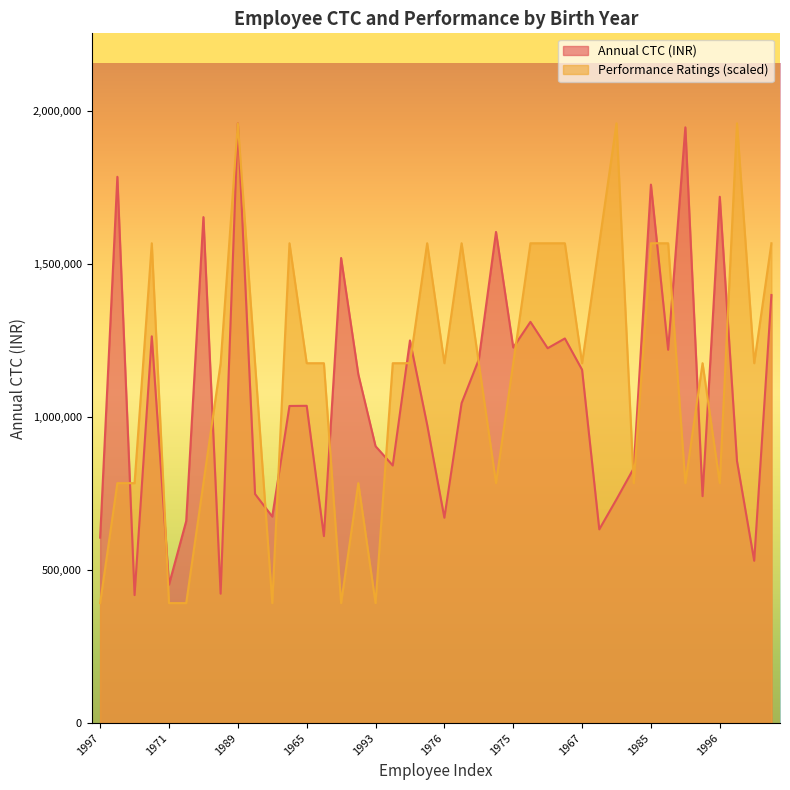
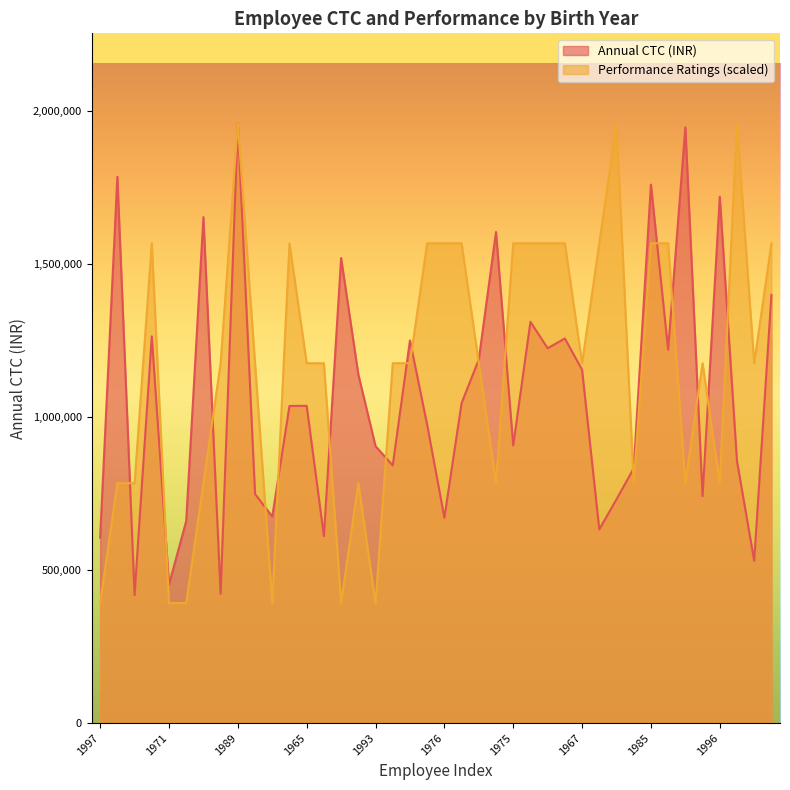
Performance Ratings (scaled), 1976: 1,180,000 -> 1,570,000
Annual CTC (INR), 1975: 1,230,000 -> 910,000
Performance Ratings (scaled), 1975: 1,180,000 -> 1,570,000
